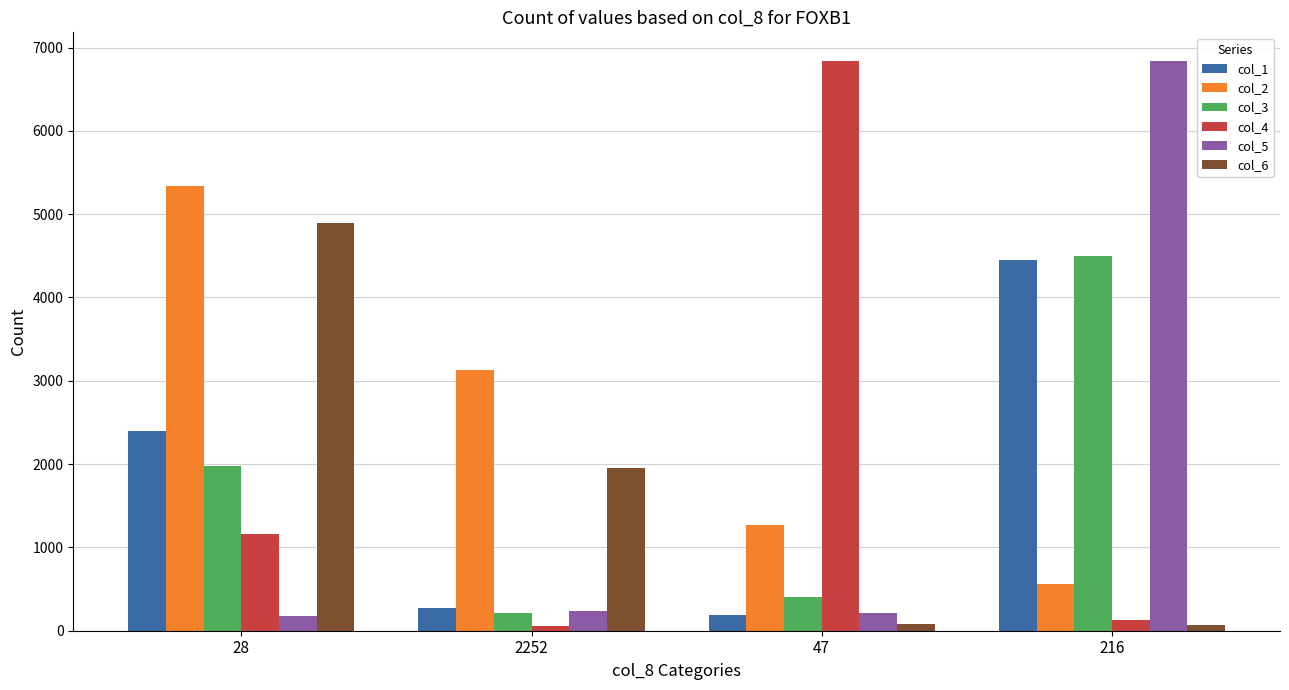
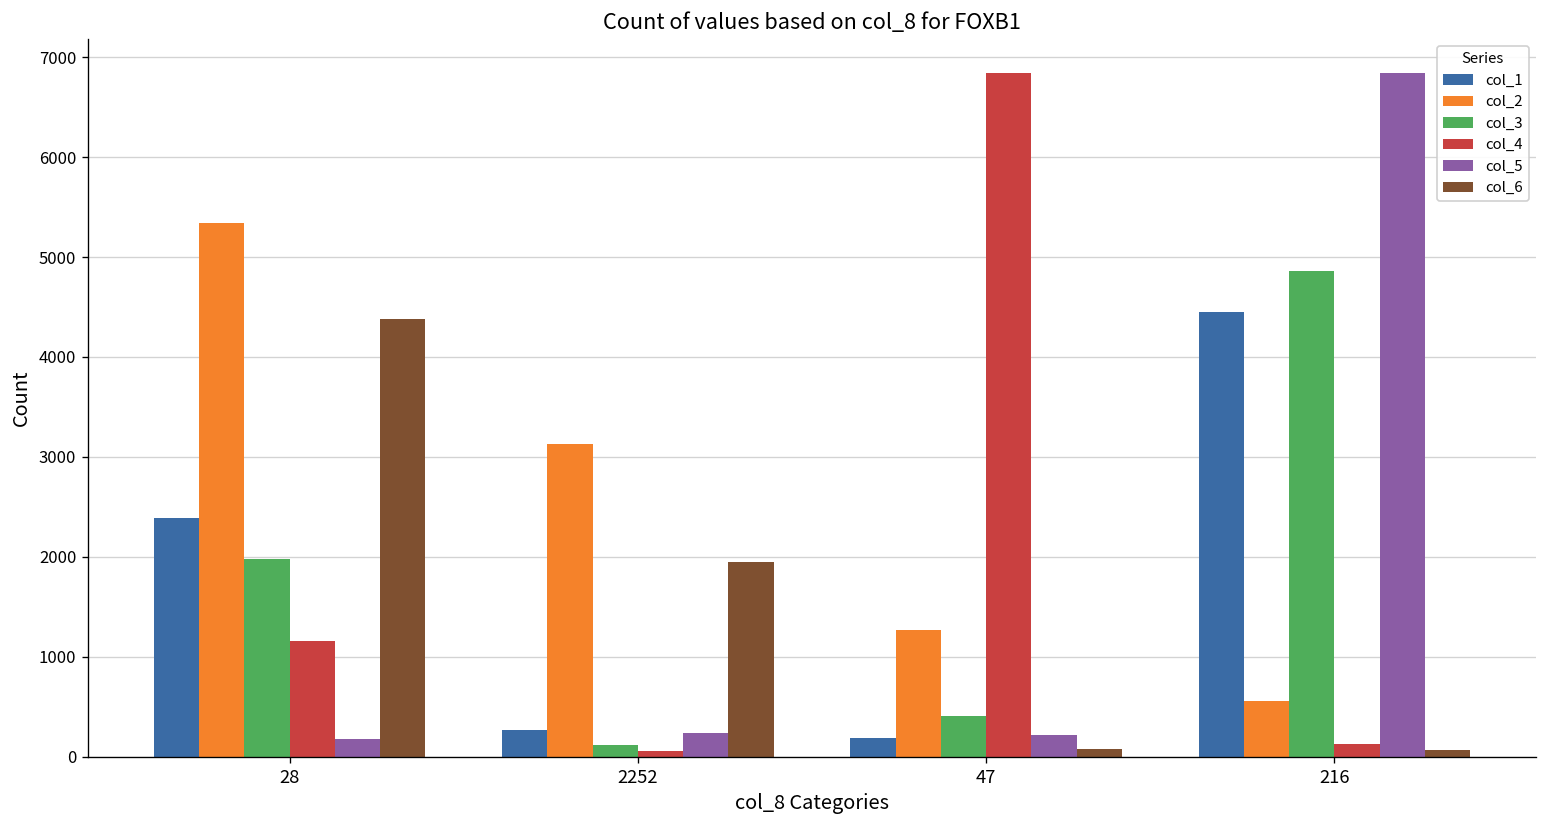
col_6, 28: 4900 -> 4400
col_3, 2252: 200 -> 100
col_3, 216: 4500 -> 4900
